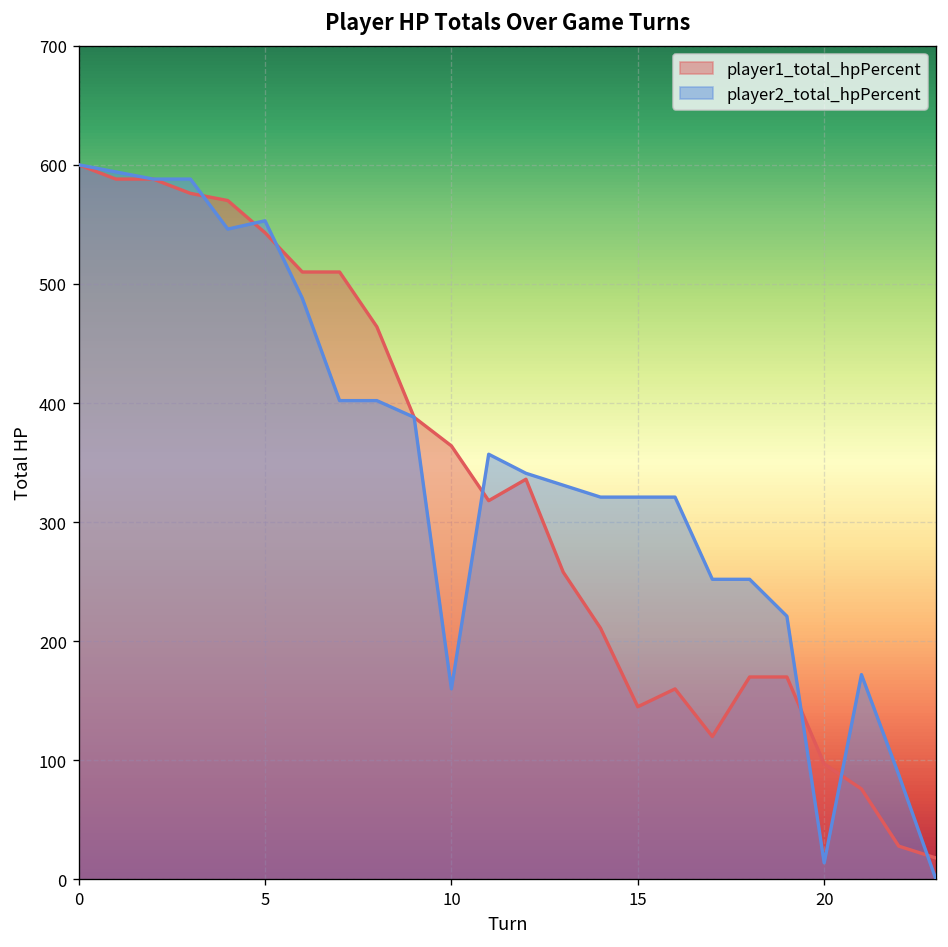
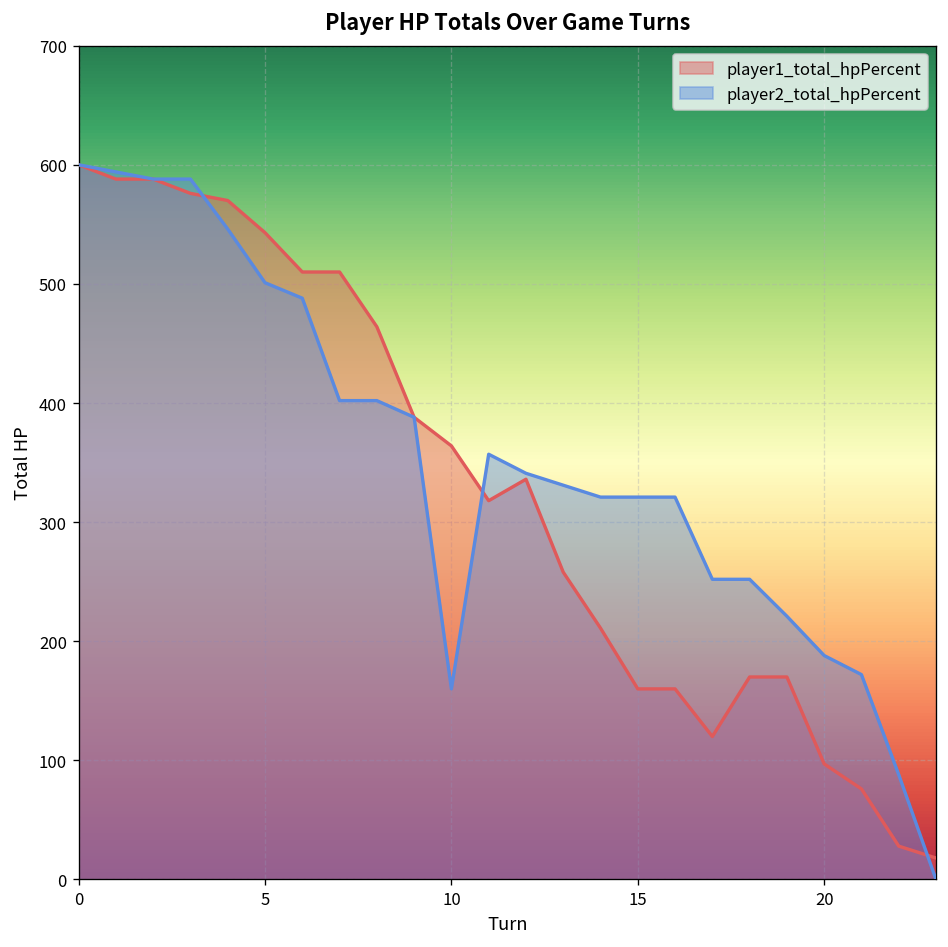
player2_total_hpPercent, 5: 550 -> 500
player1_total_hpPercent, 15: 150 -> 160
player2_total_hpPercent, 20: 10 -> 190
